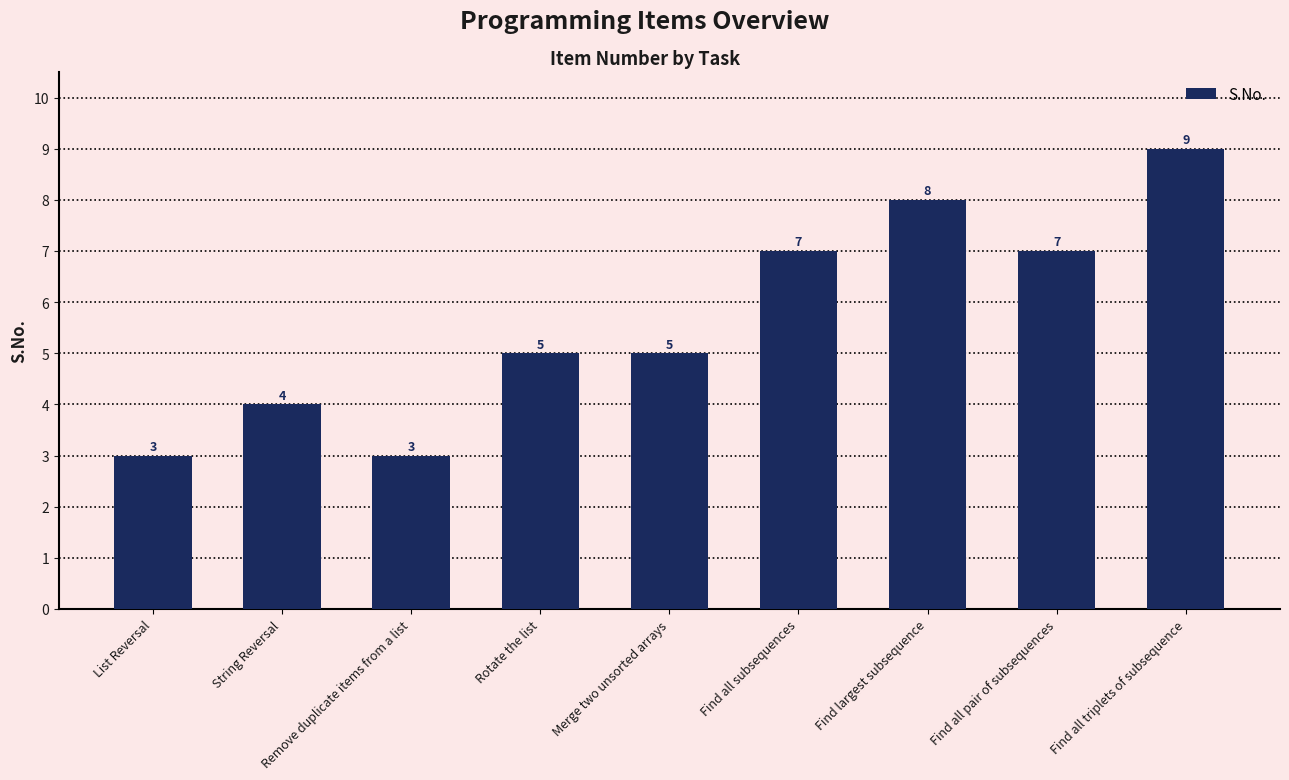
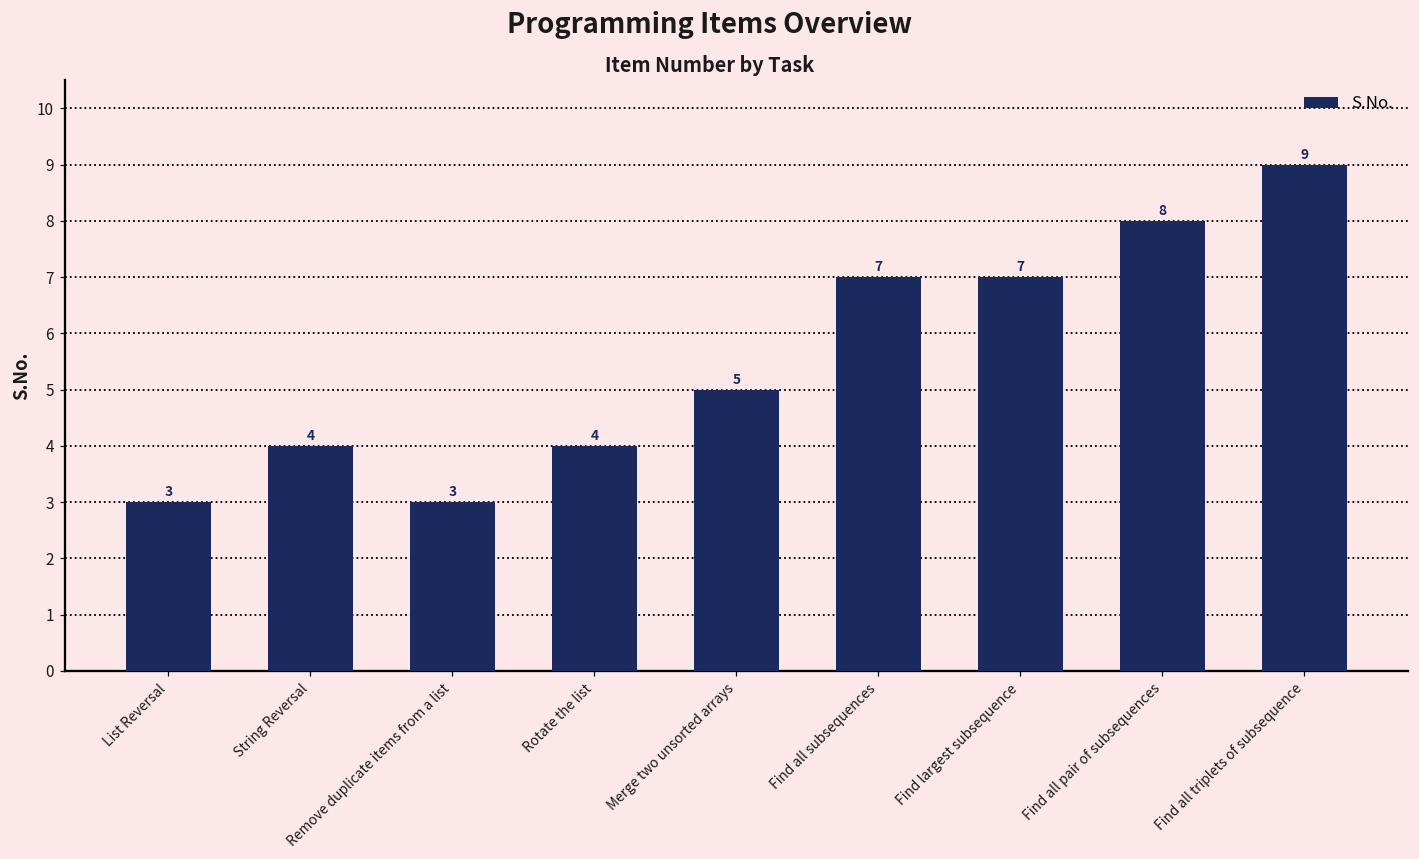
Rotate the list: 5 -> 4
Find largest subsequence: 8 -> 7
Find all pair of subsequences: 7 -> 8
